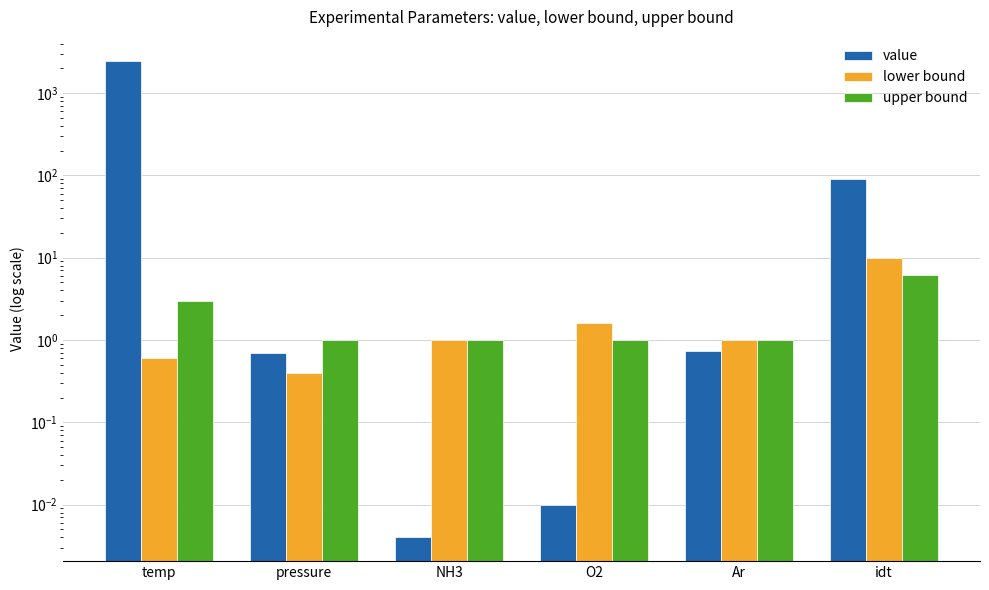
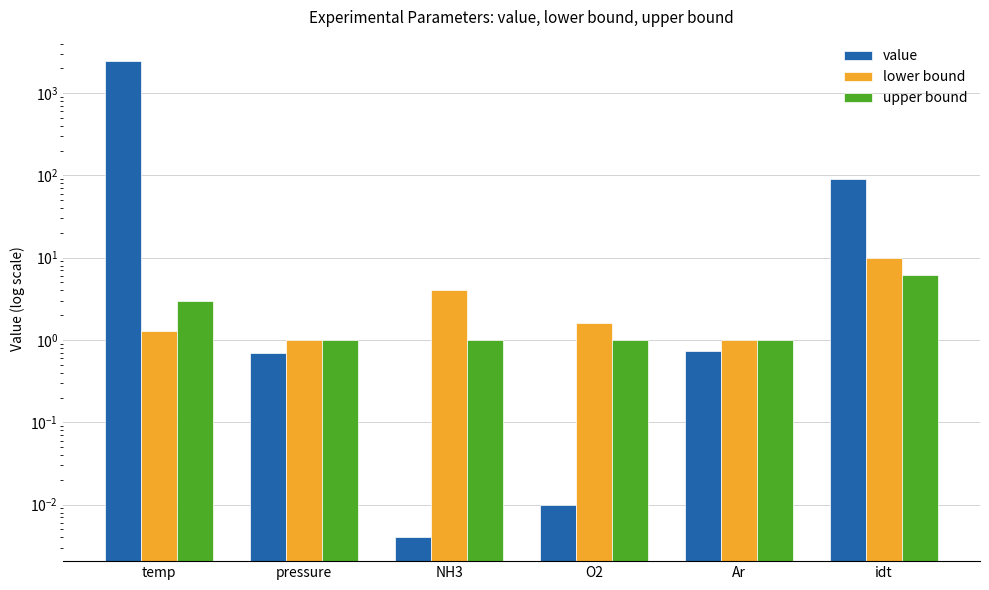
lower bound, temp: 0.6 -> 1.3
lower bound, pressure: 0.4 -> 1.0
lower bound, NH3: 1.0 -> 4
